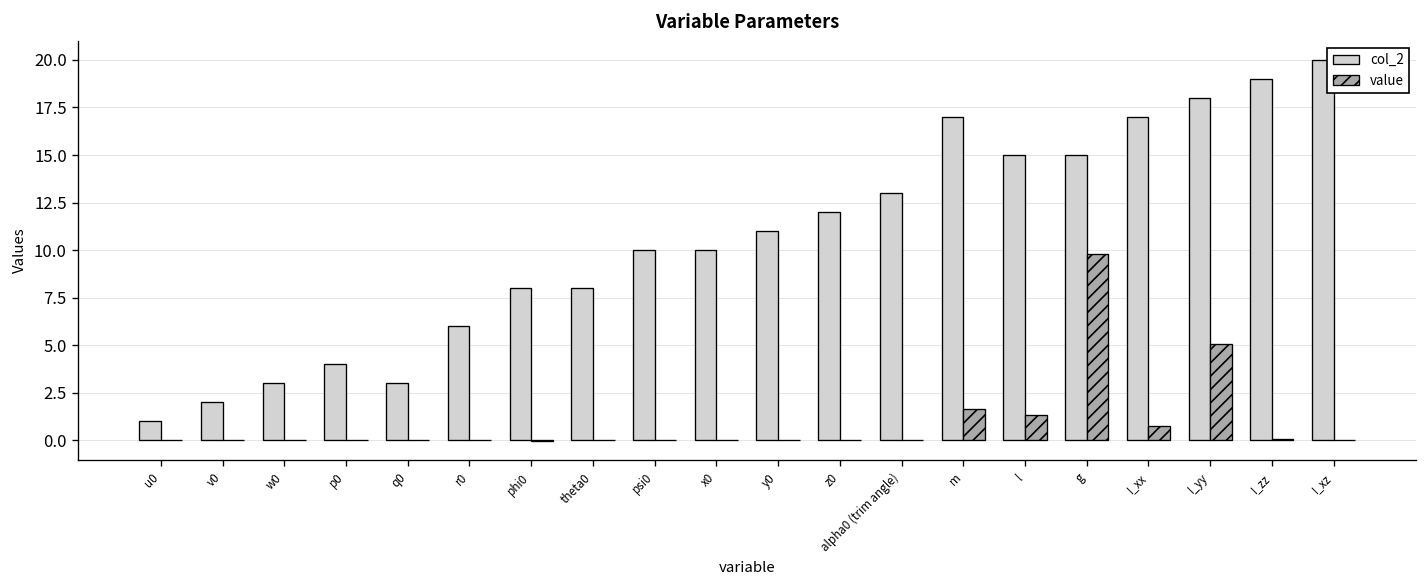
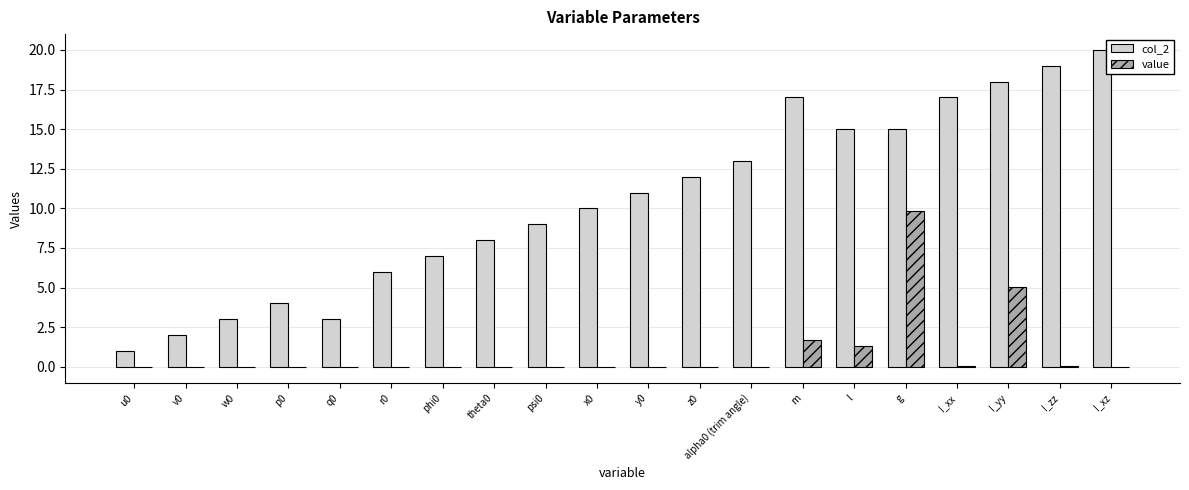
col_2, phi0: 8 -> 7
col_2, psi0: 10 -> 9
value, I_xx: 0.7 -> 0.0
